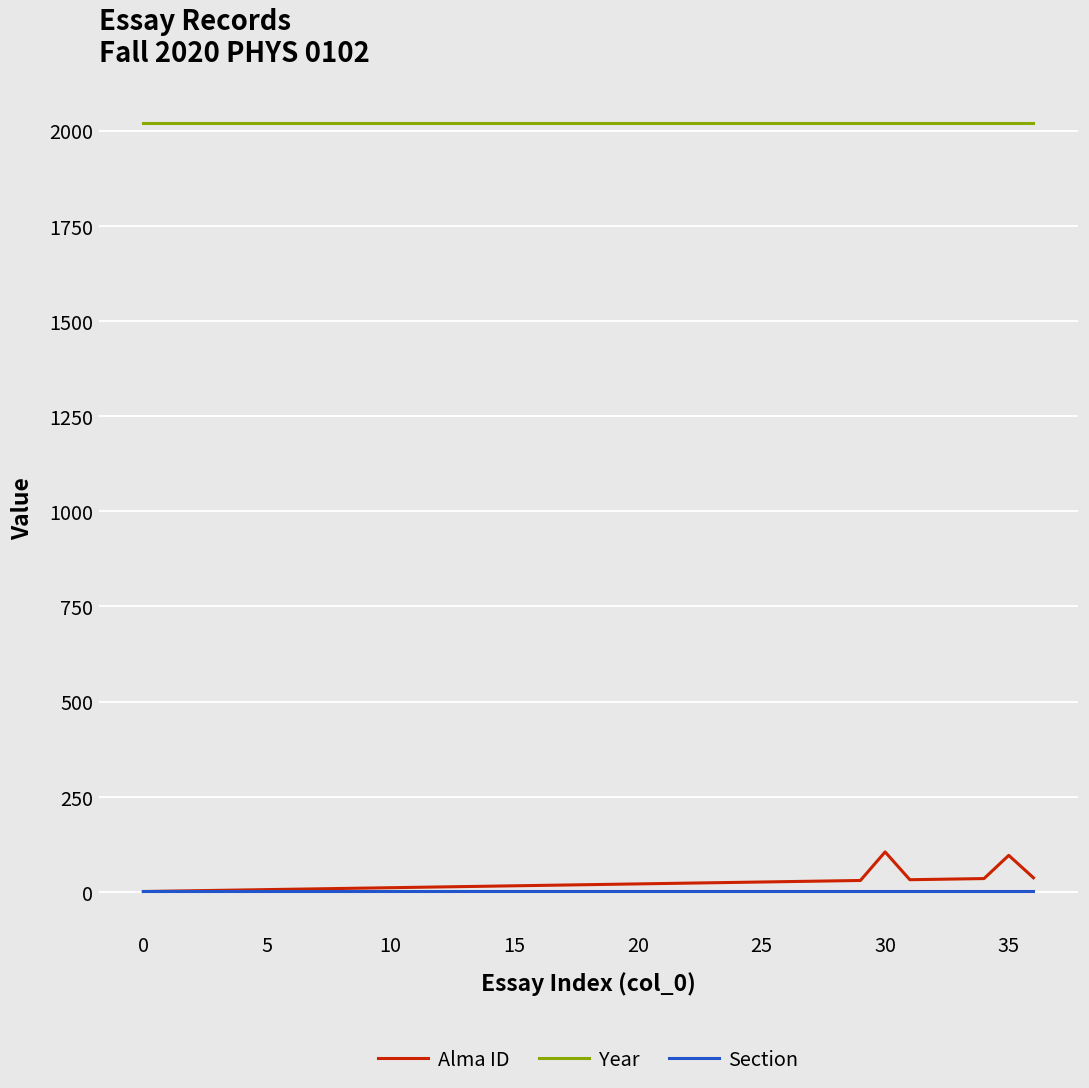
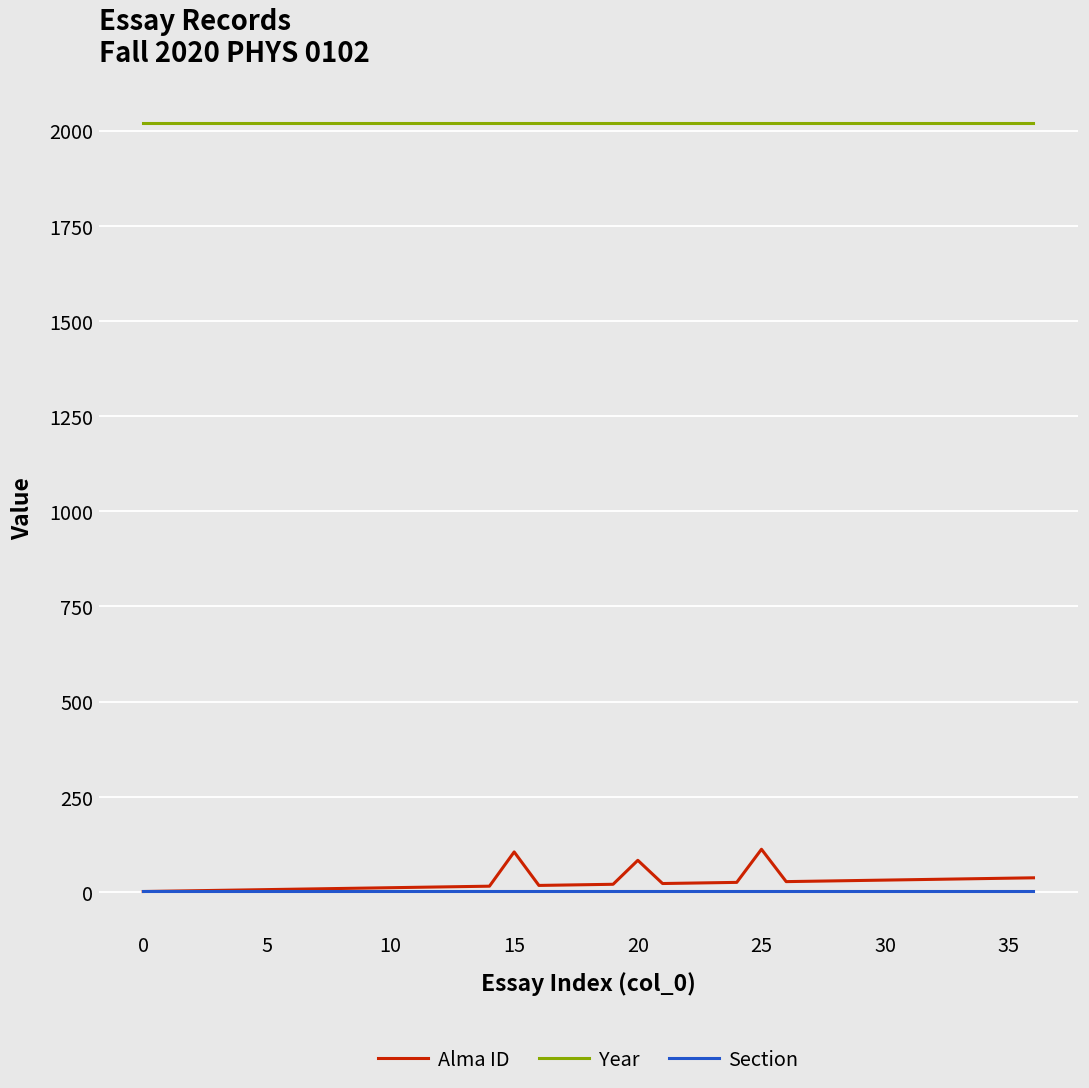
Alma ID, 15: 20 -> 110
Alma ID, 20: 20 -> 80
Alma ID, 25: 30 -> 110
Alma ID, 30: 110 -> 30
Alma ID, 35: 100 -> 40
